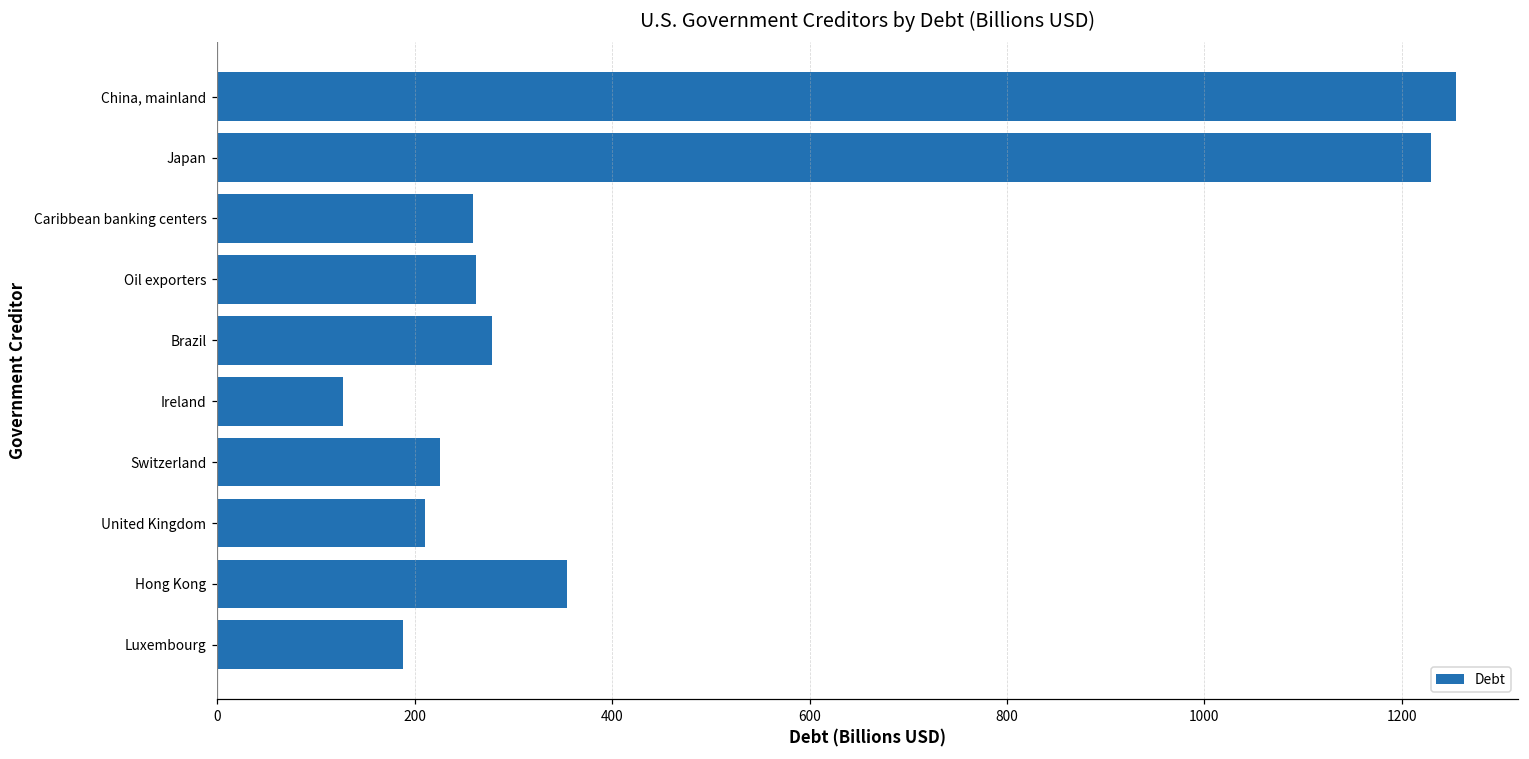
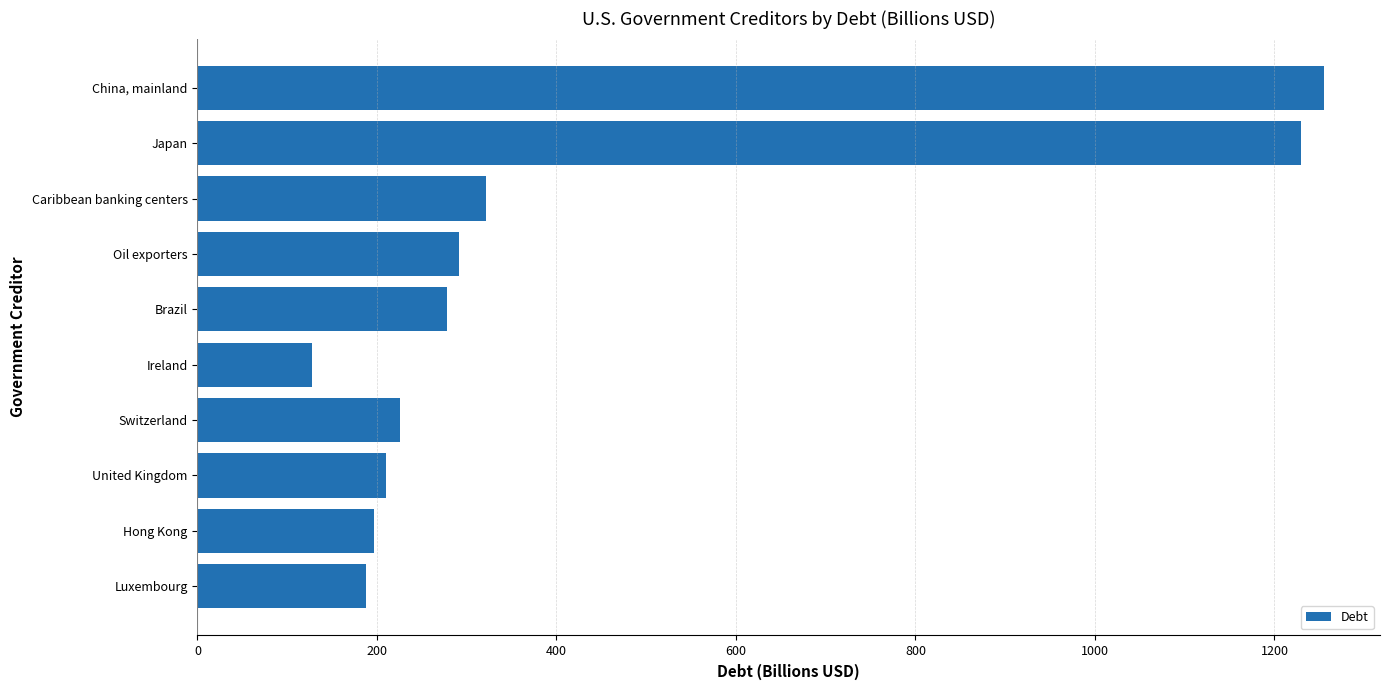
Caribbean banking centers: 260 -> 320
Oil exporters: 260 -> 290
Hong Kong: 350 -> 200
